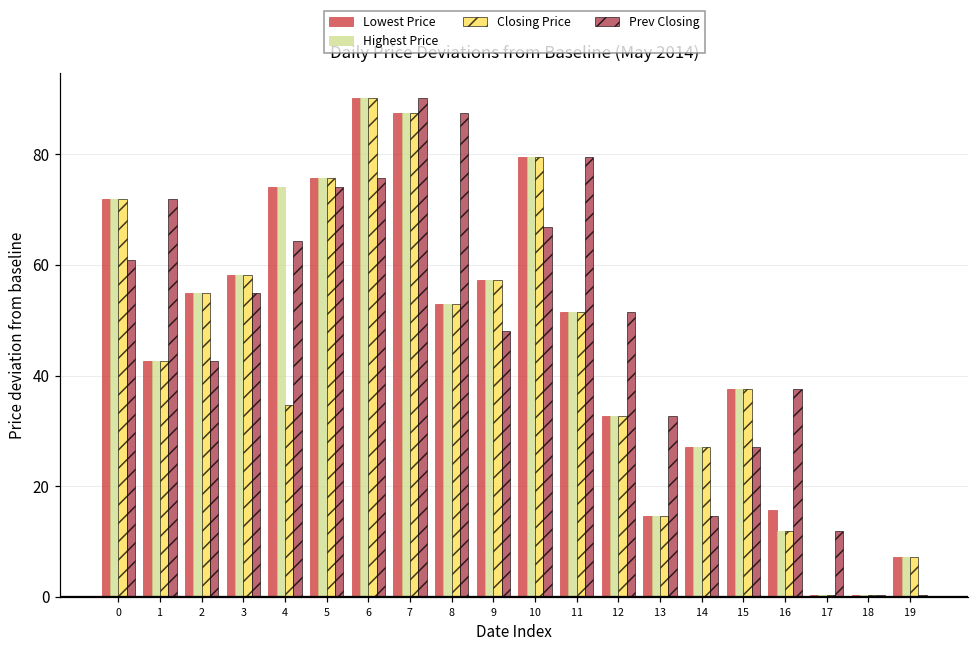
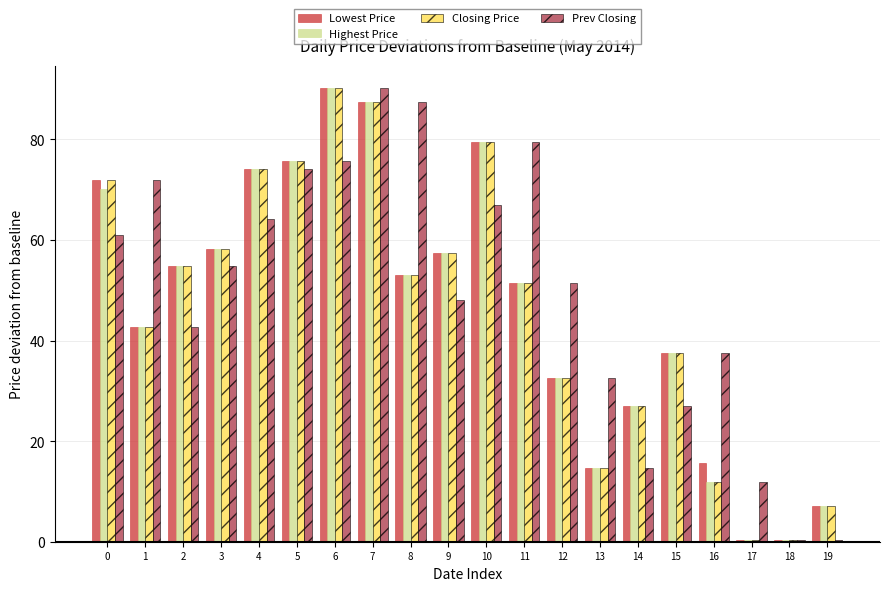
Highest Price, 0: 72 -> 70
Closing Price, 4: 35 -> 74
